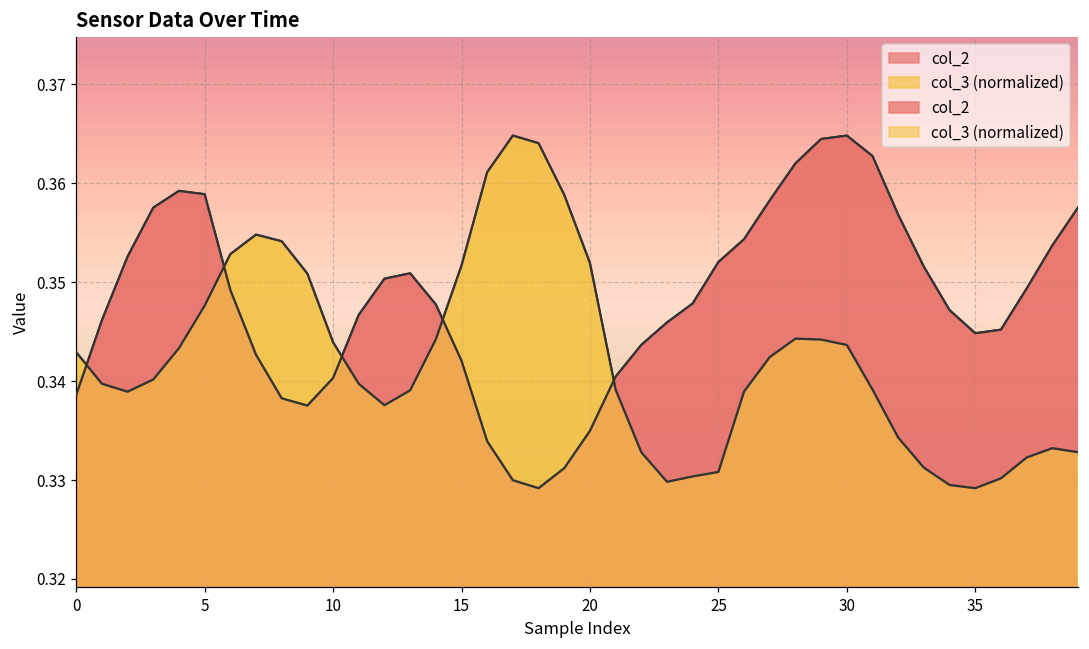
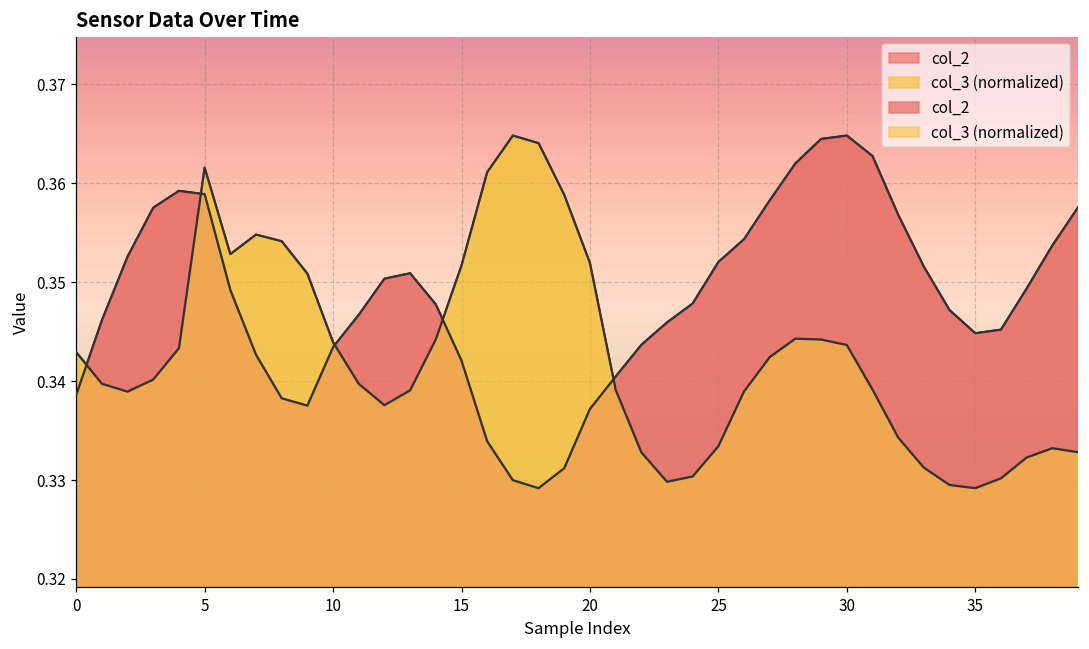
col_3 (normalized), 5: 0.348 -> 0.362
col_2, 10: 0.340 -> 0.343
col_2, 20: 0.335 -> 0.337
col_3 (normalized), 25: 0.331 -> 0.333
